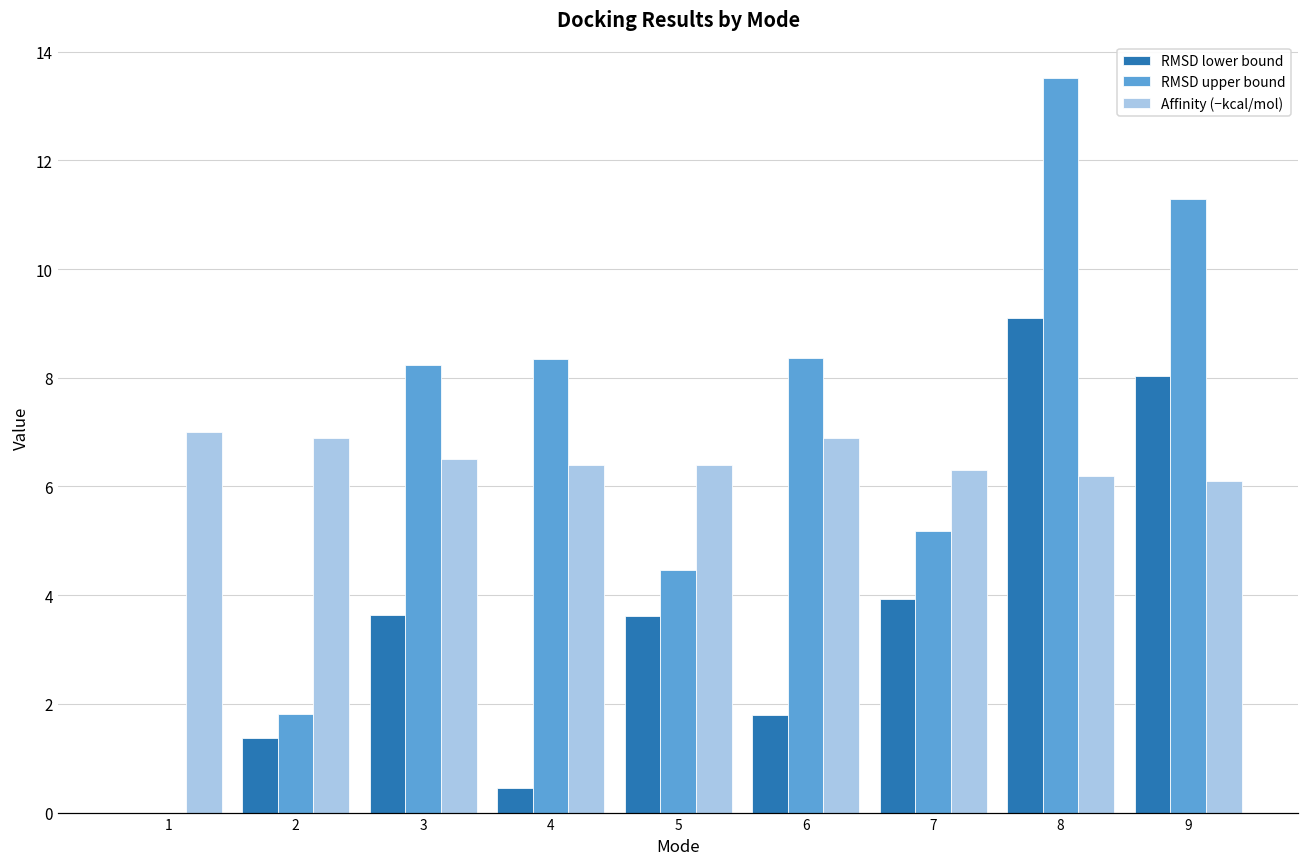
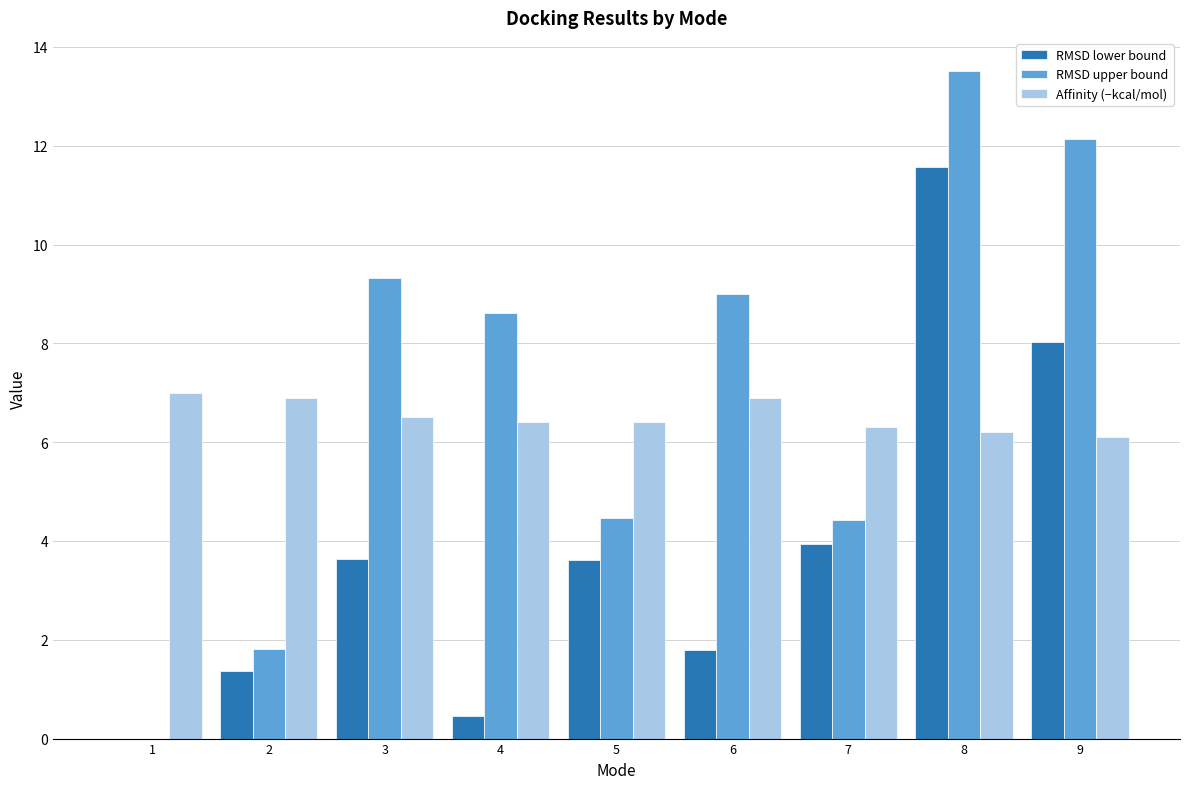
RMSD upper bound, 3: 8.2 -> 9.3
RMSD upper bound, 4: 8.4 -> 8.6
RMSD upper bound, 6: 8.4 -> 9.0
RMSD upper bound, 7: 5.2 -> 4.4
RMSD lower bound, 8: 9.1 -> 11.6
RMSD upper bound, 9: 11.3 -> 12.1
